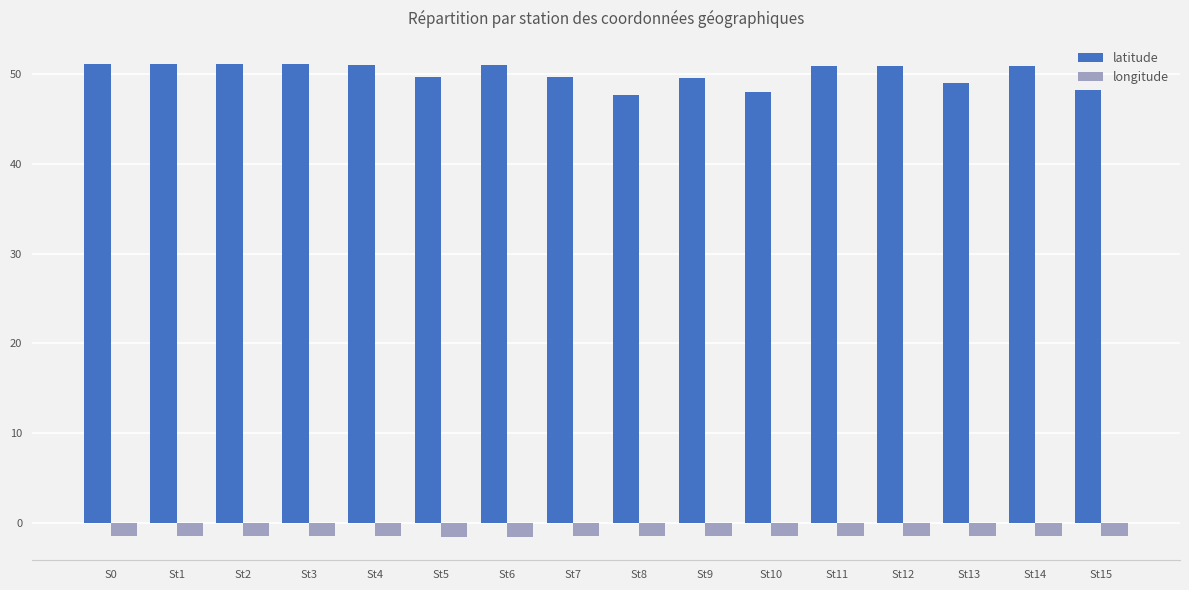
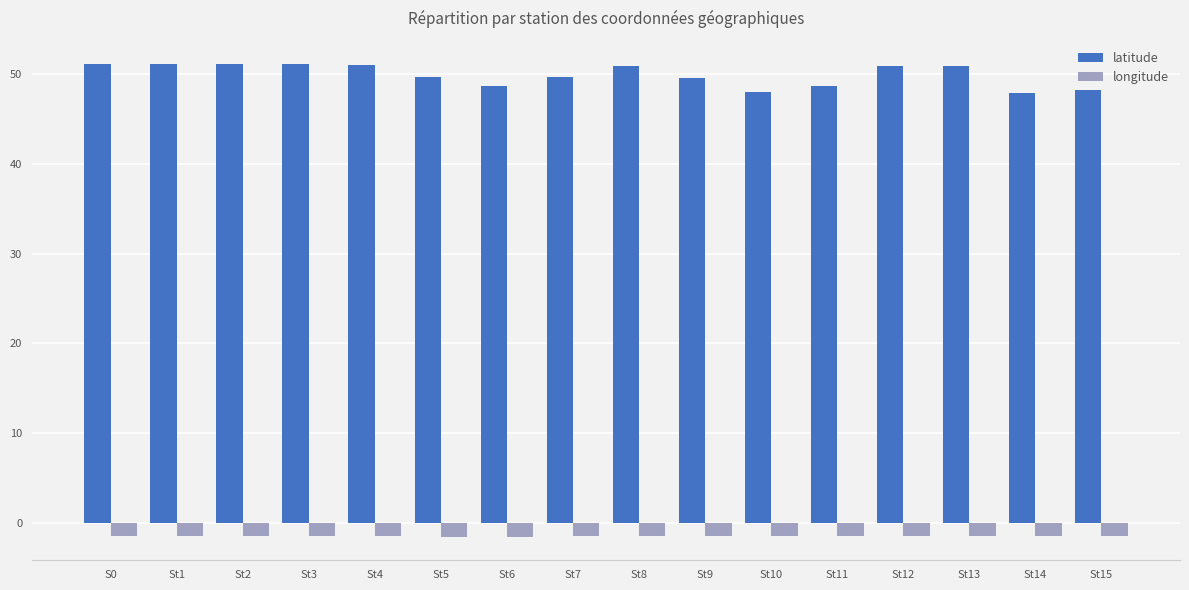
latitude, St6: 51 -> 49
latitude, St8: 48 -> 51
latitude, St11: 51 -> 49
latitude, St13: 49 -> 51
latitude, St14: 51 -> 48
